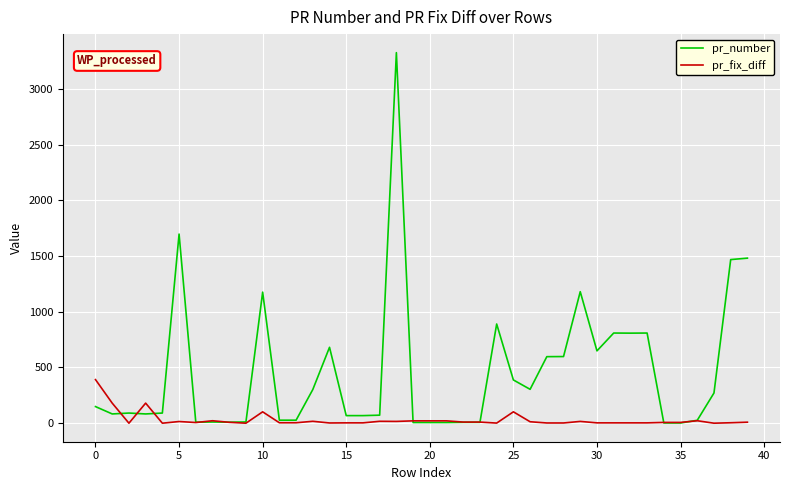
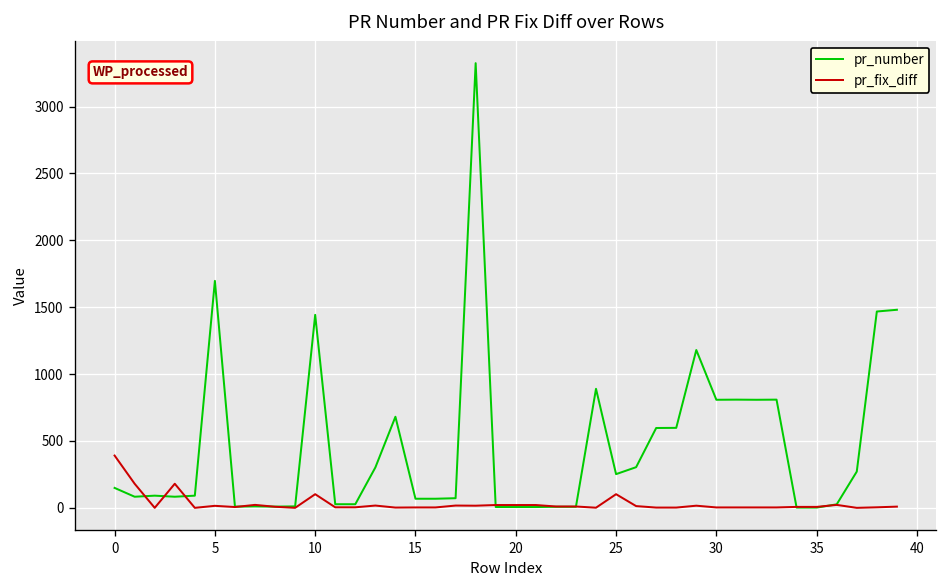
pr_number, 10: 1180 -> 1440
pr_number, 25: 390 -> 250
pr_number, 30: 650 -> 810
